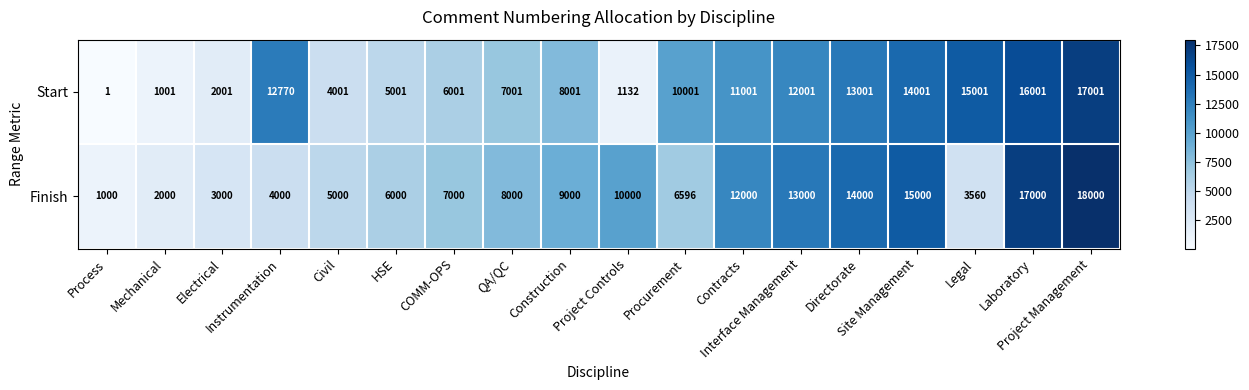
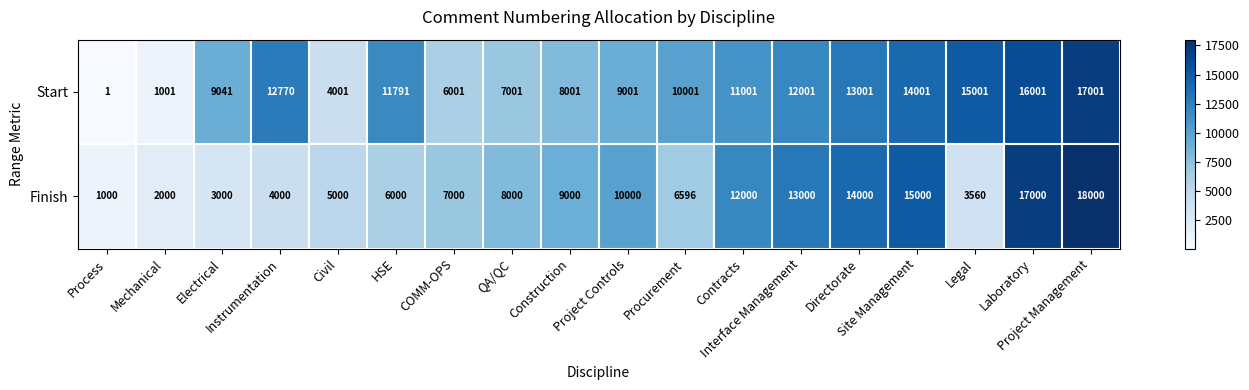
Start, Electrical: 2001 -> 9041
Start, HSE: 5001 -> 11791
Start, Project Controls: 1132 -> 9001
